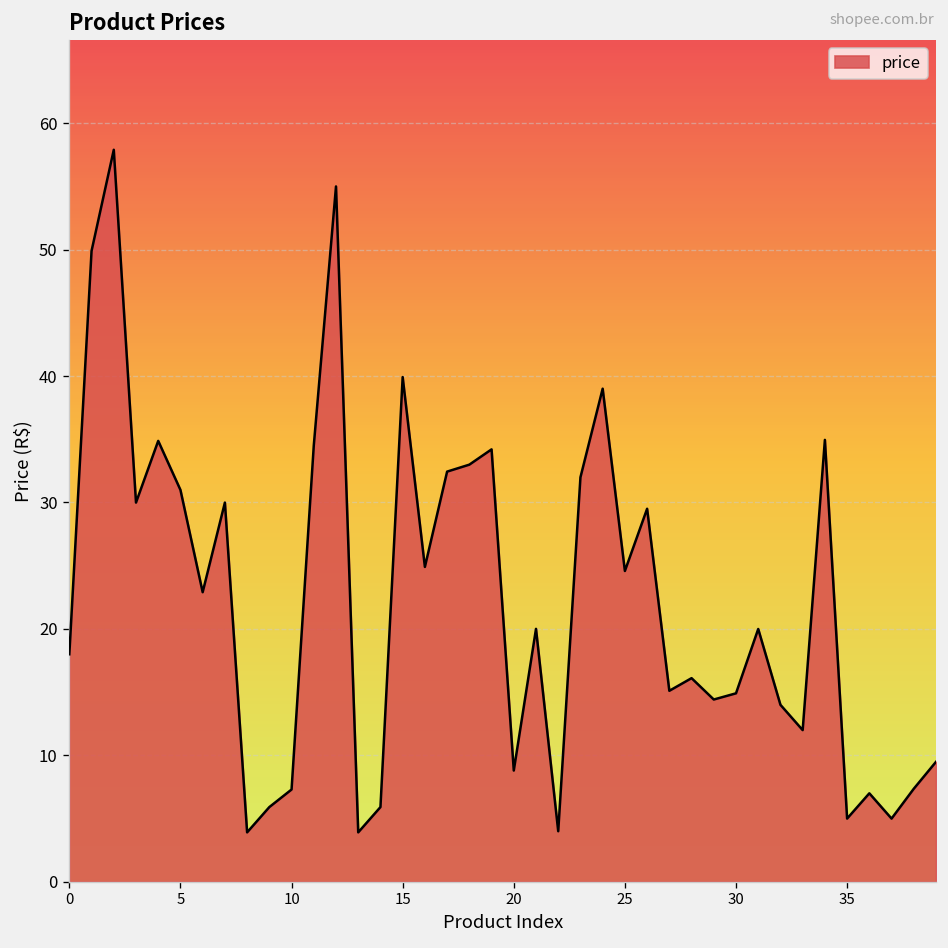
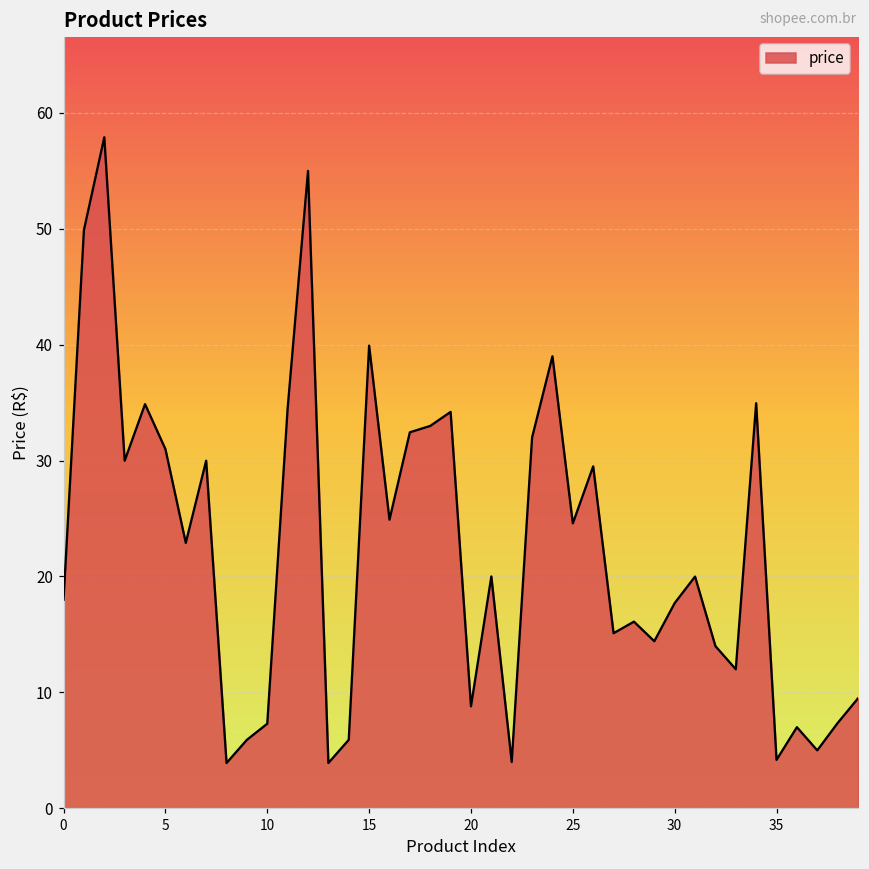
30: 14.9 -> 17.7
35: 5.0 -> 4.2
